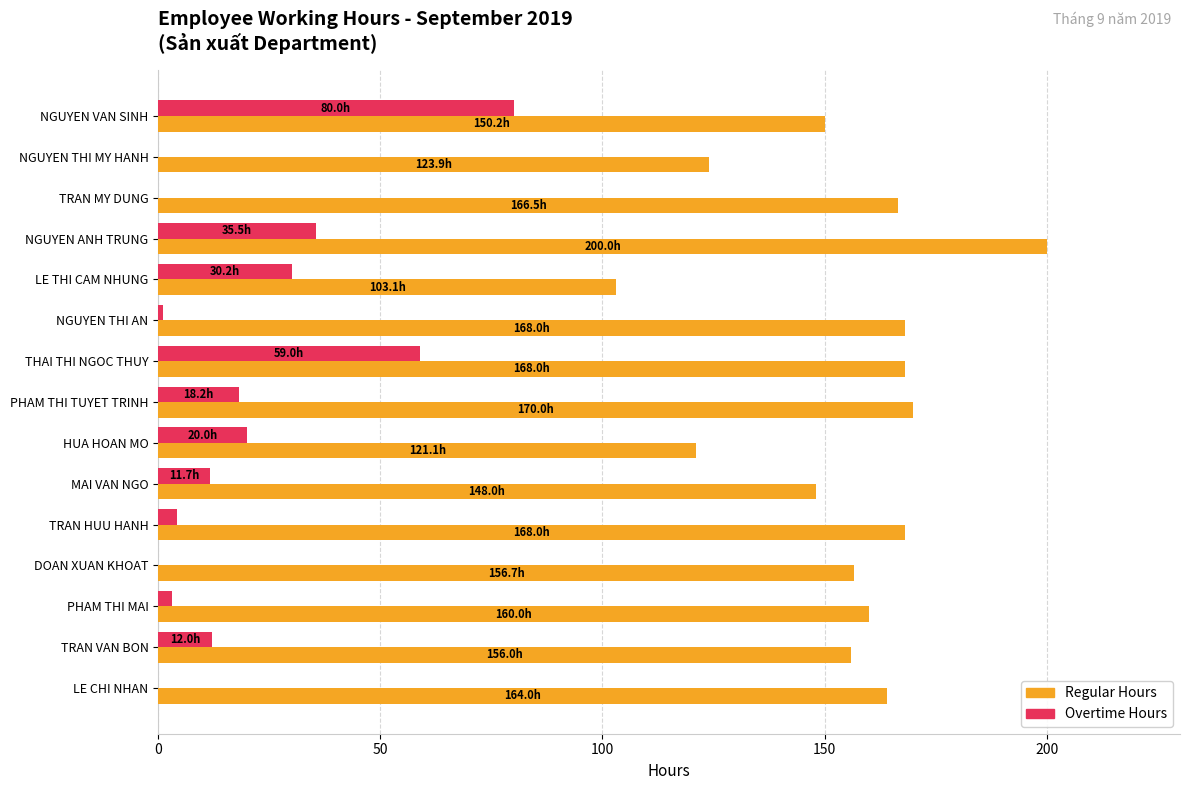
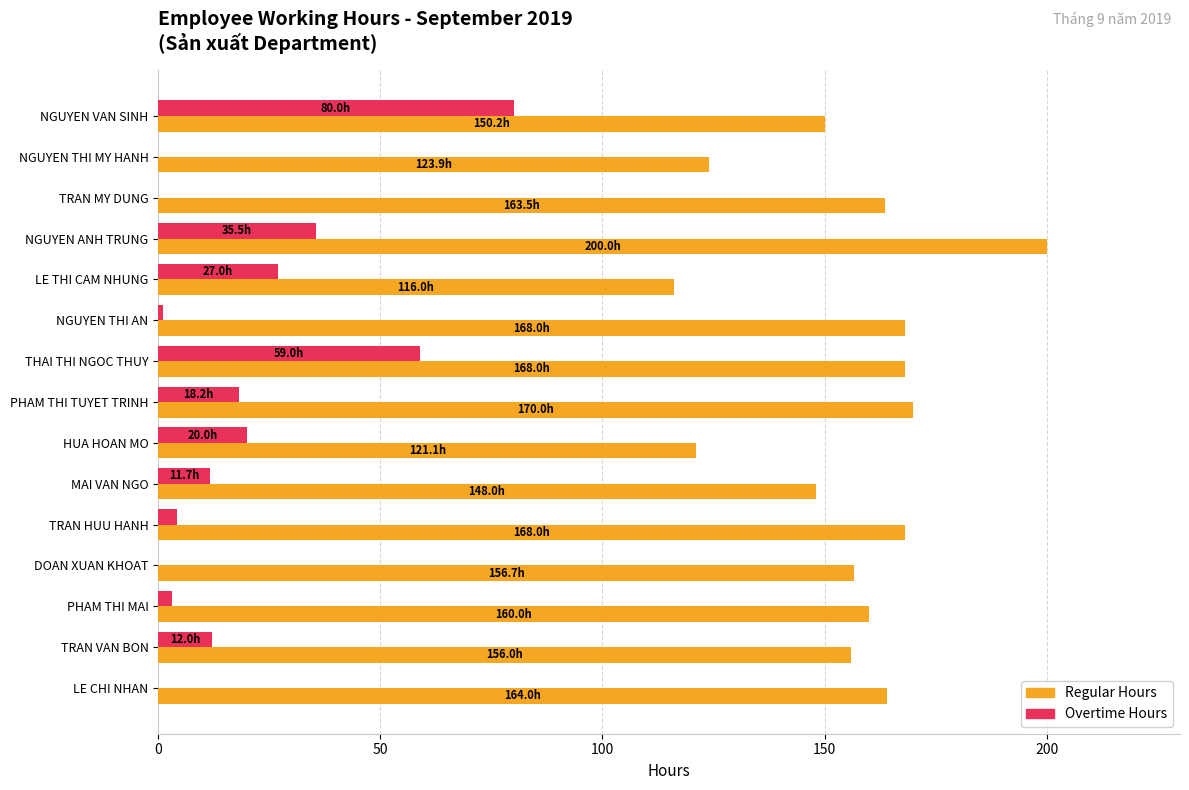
Regular Hours, TRAN MY DUNG: 166.5h -> 163.5h
Overtime Hours, LE THI CAM NHUNG: 30.2h -> 27.0h
Regular Hours, LE THI CAM NHUNG: 103.1h -> 116.0h
